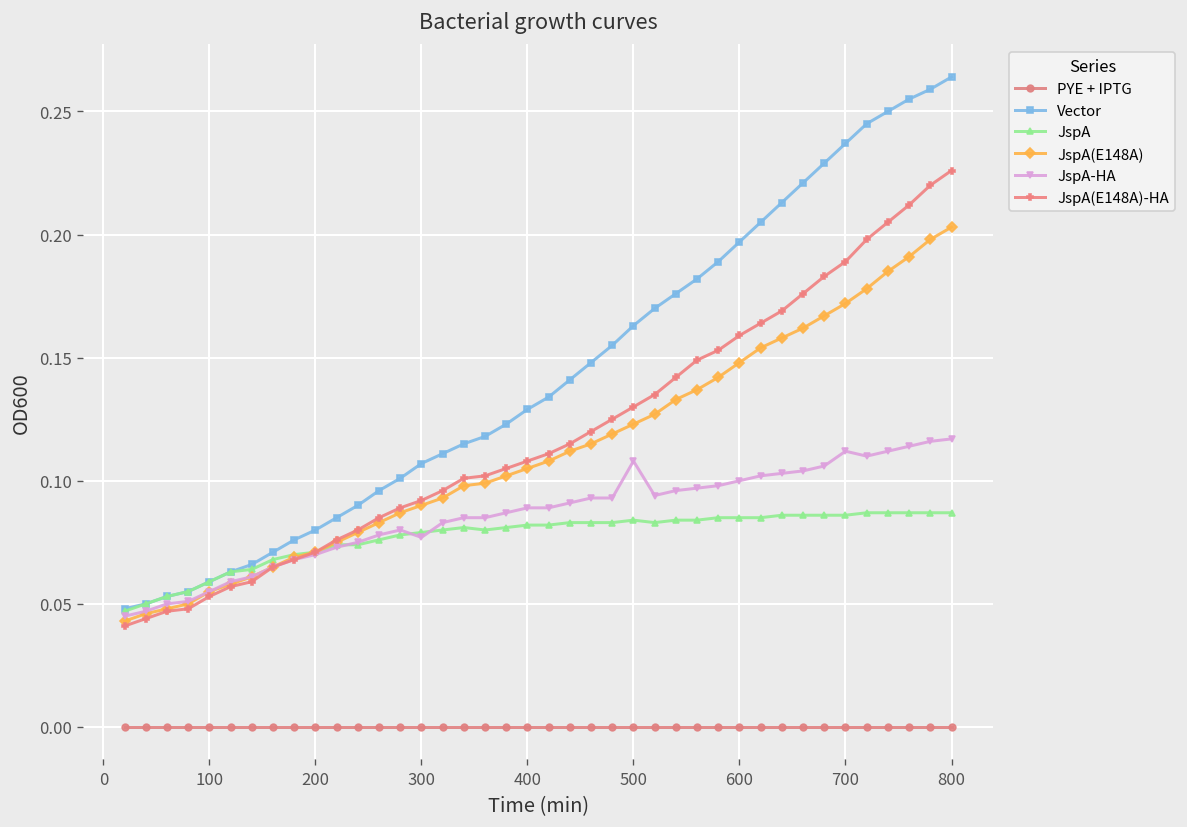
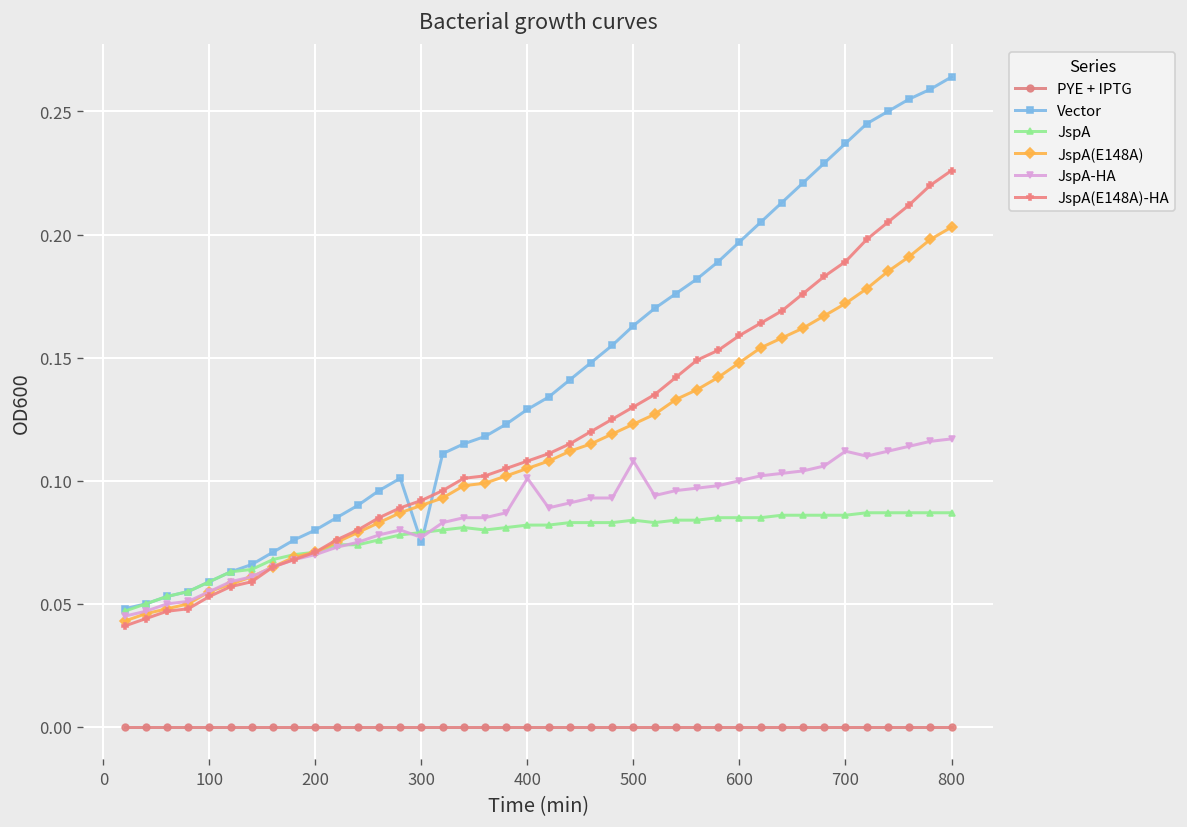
Vector, 300: 0.107 -> 0.075
JspA-HA, 400: 0.089 -> 0.101
